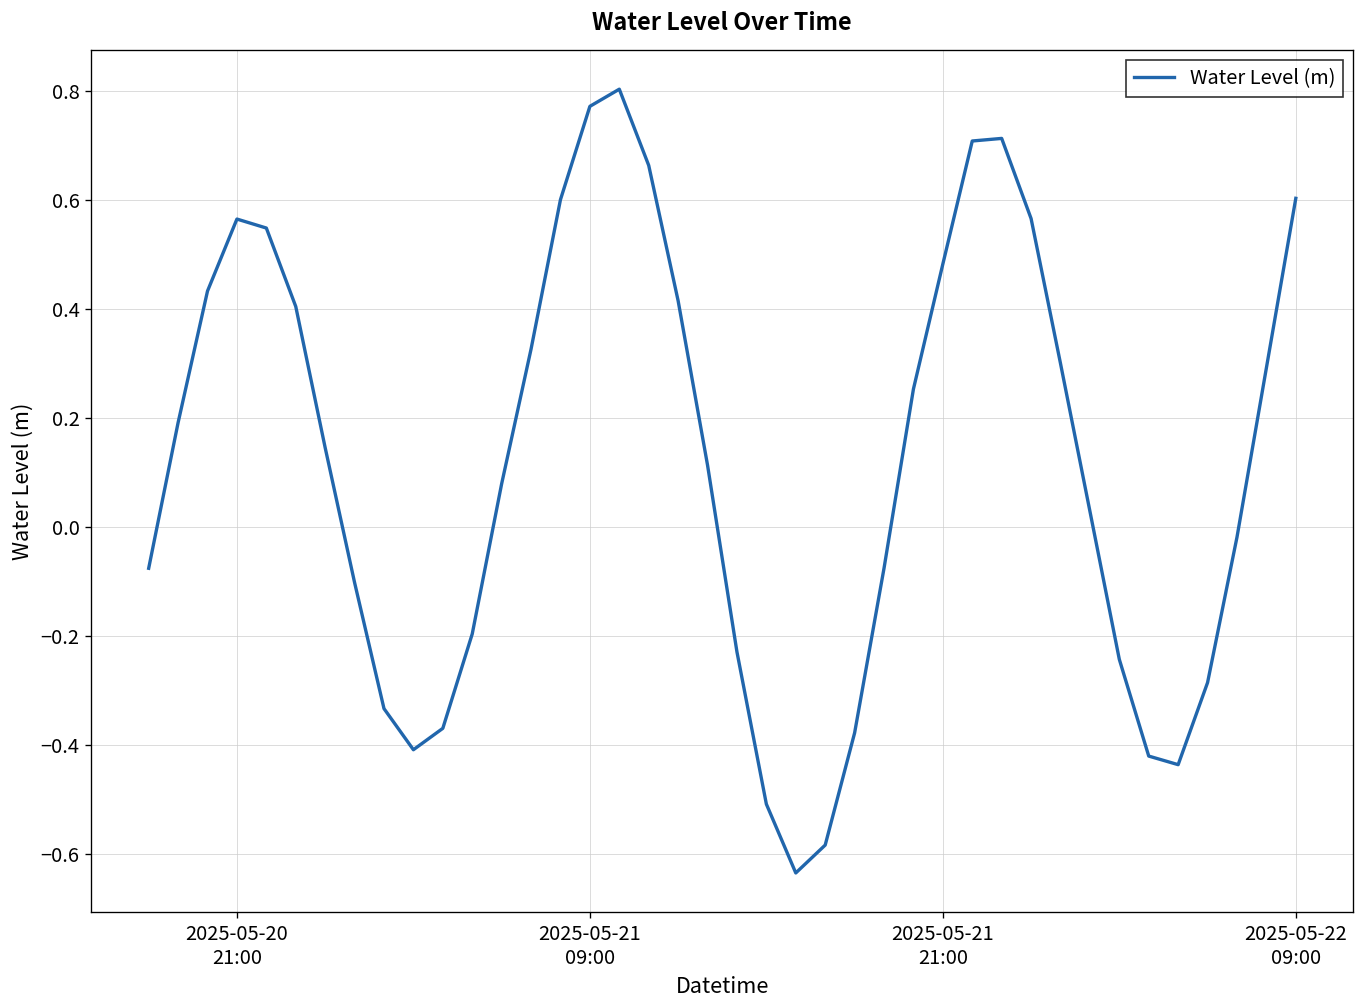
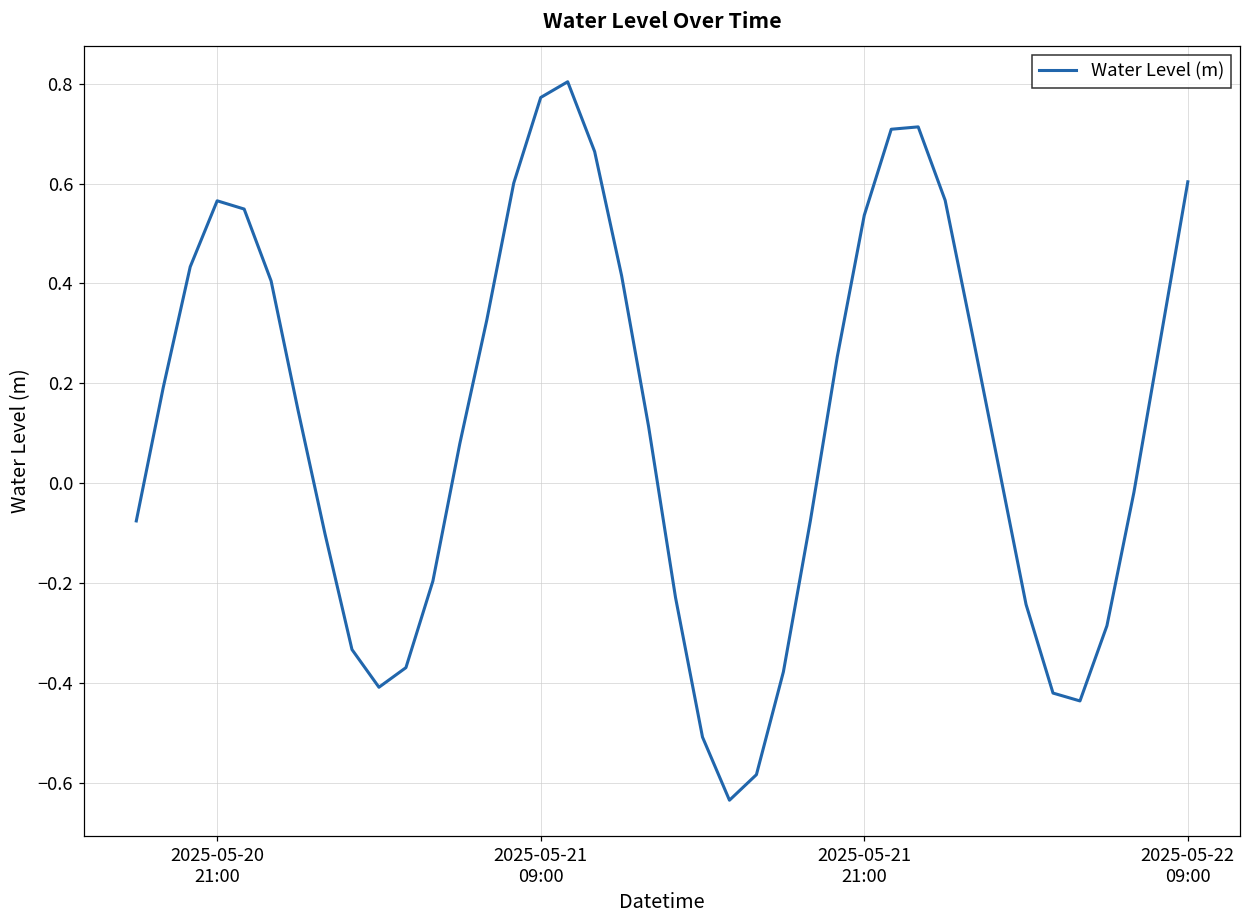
2025-05-21 21:00: 0.48 -> 0.54
